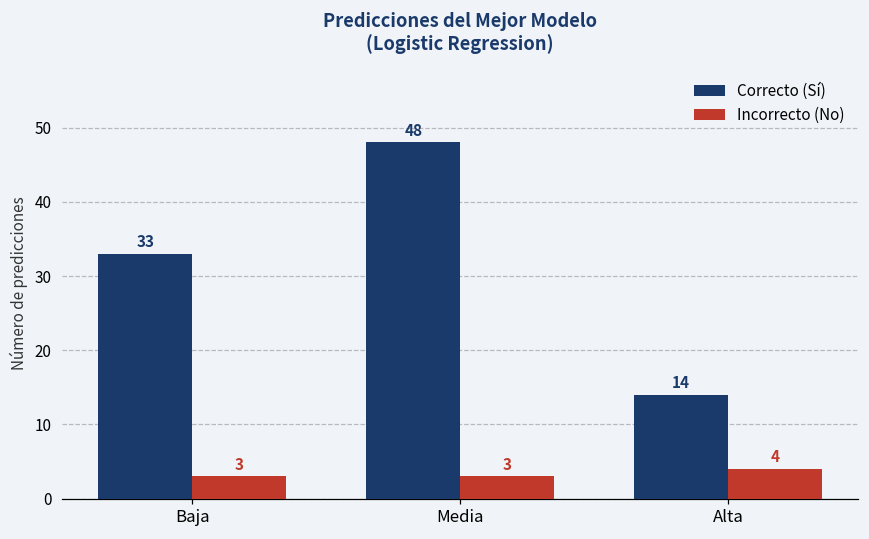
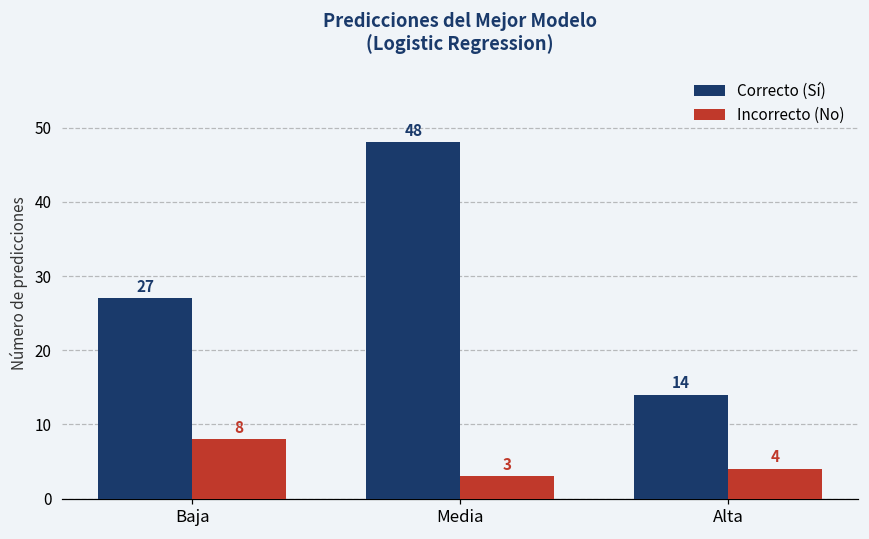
Correcto (Sí), Baja: 33 -> 27
Incorrecto (No), Baja: 3 -> 8
